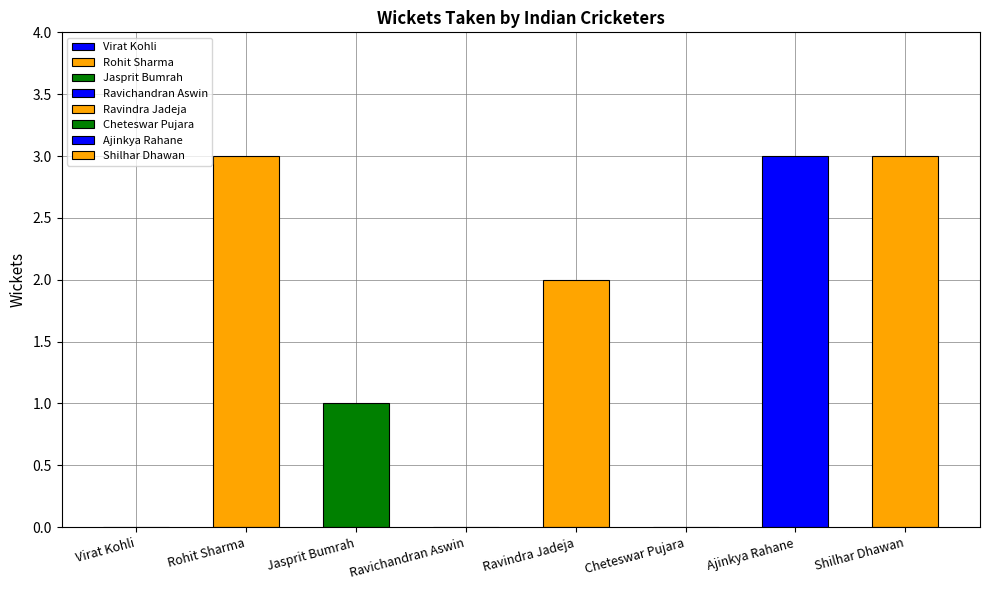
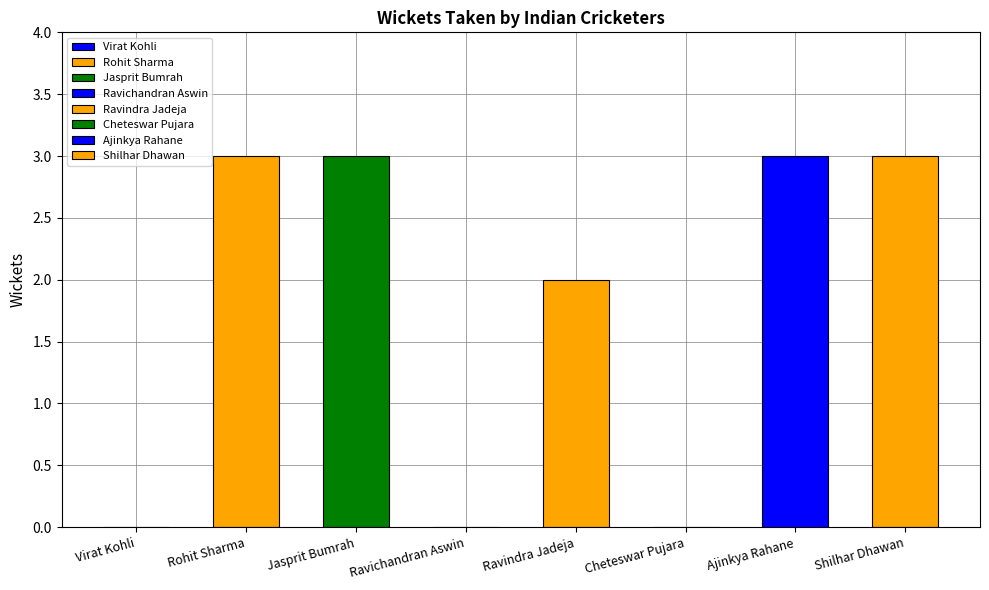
Jasprit Bumrah: 1 -> 3
